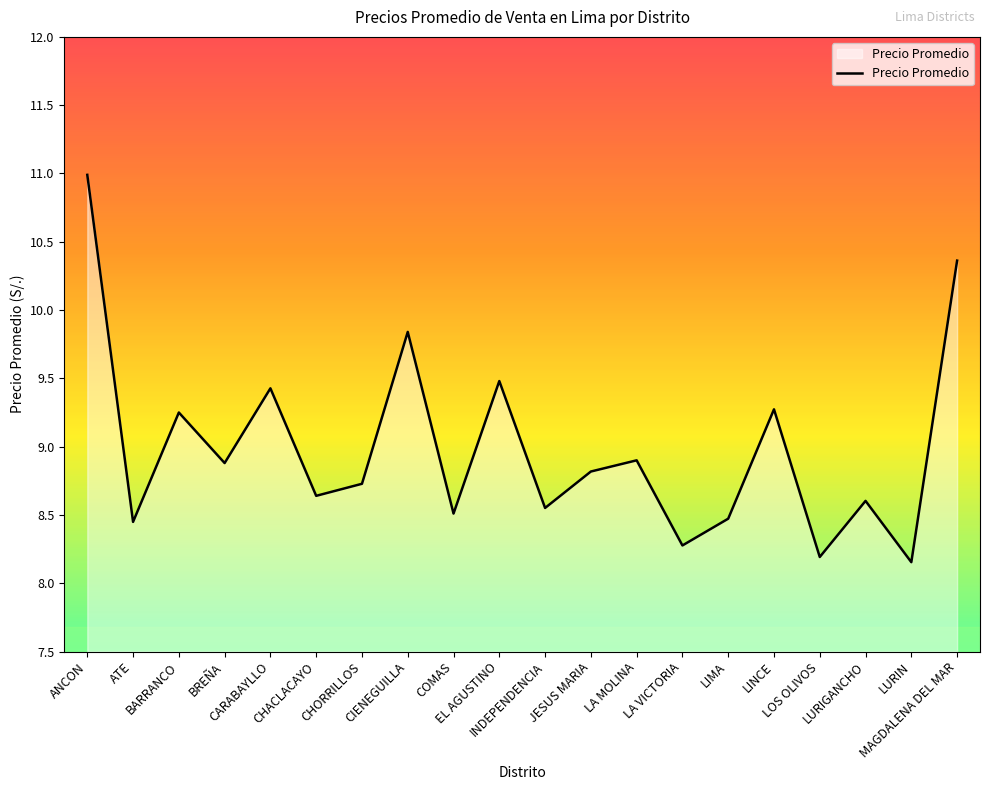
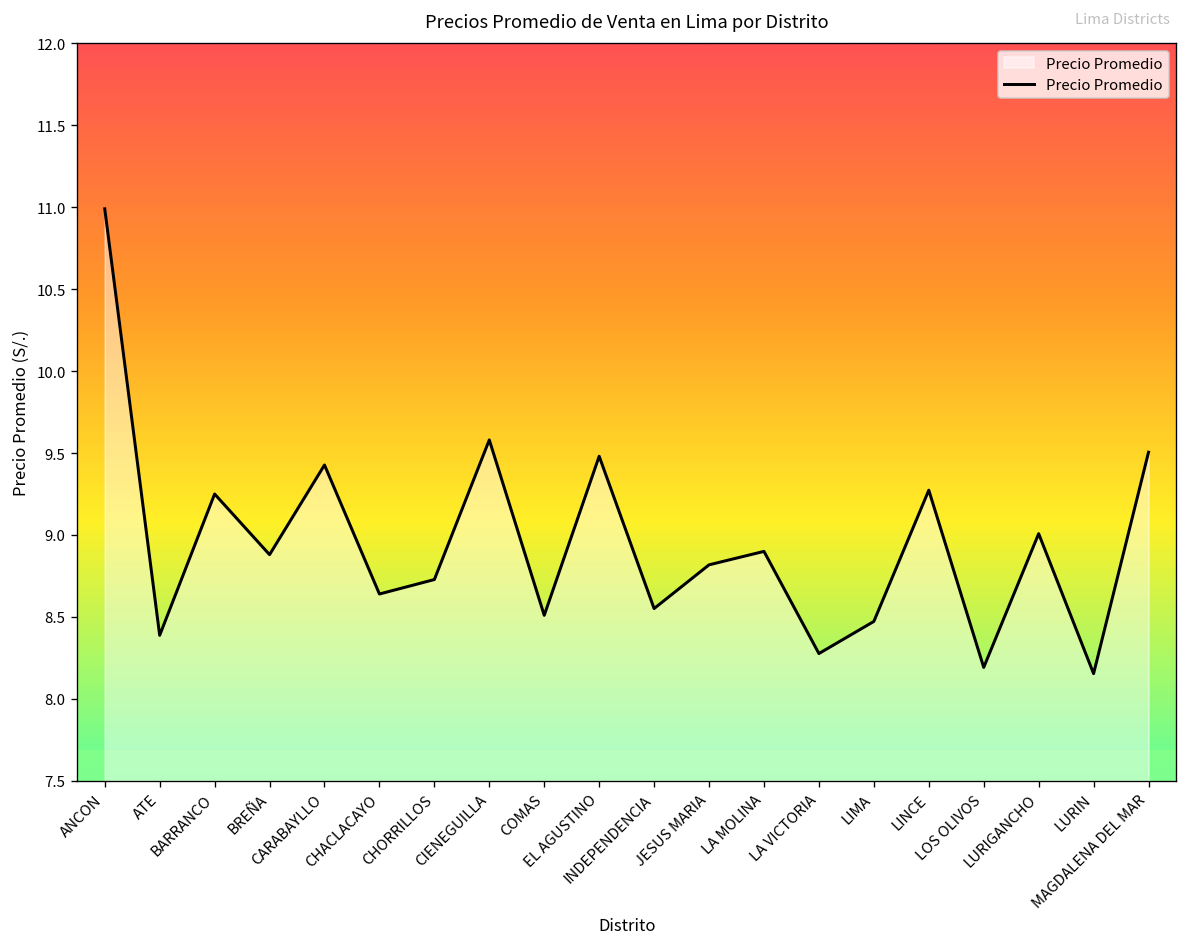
ATE: 8.45 -> 8.39
CIENEGUILLA: 9.84 -> 9.58
LURIGANCHO: 8.60 -> 9.01
MAGDALENA DEL MAR: 10.36 -> 9.51
